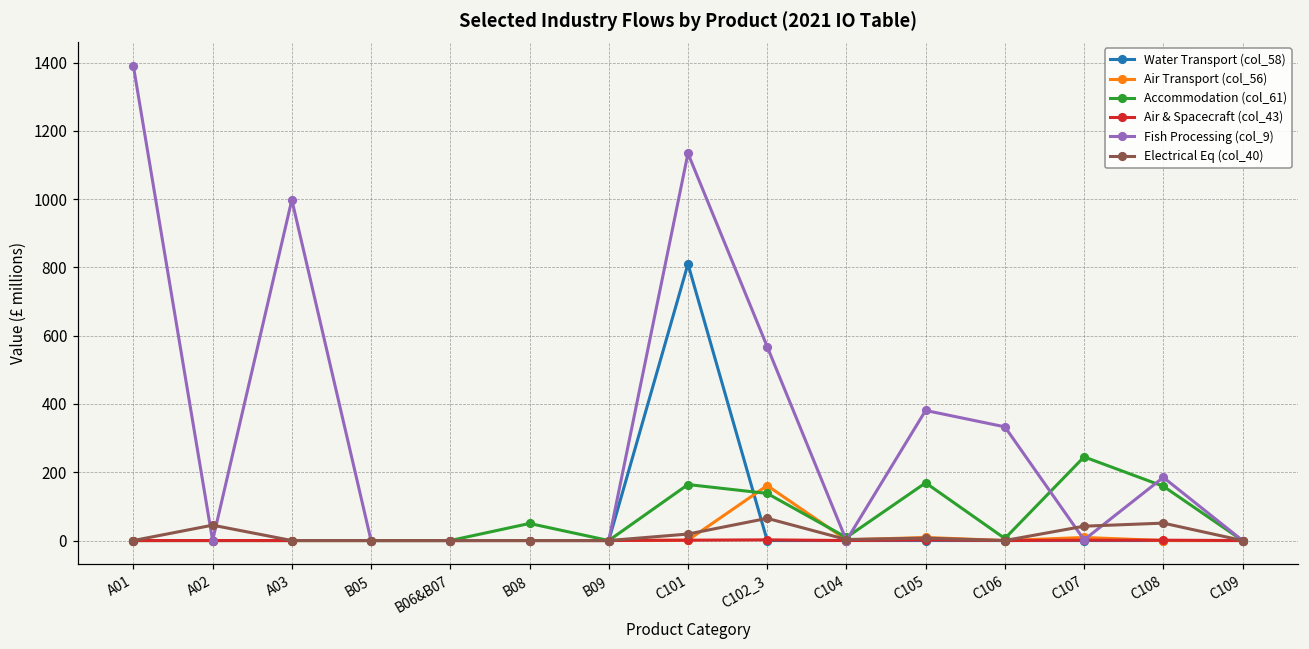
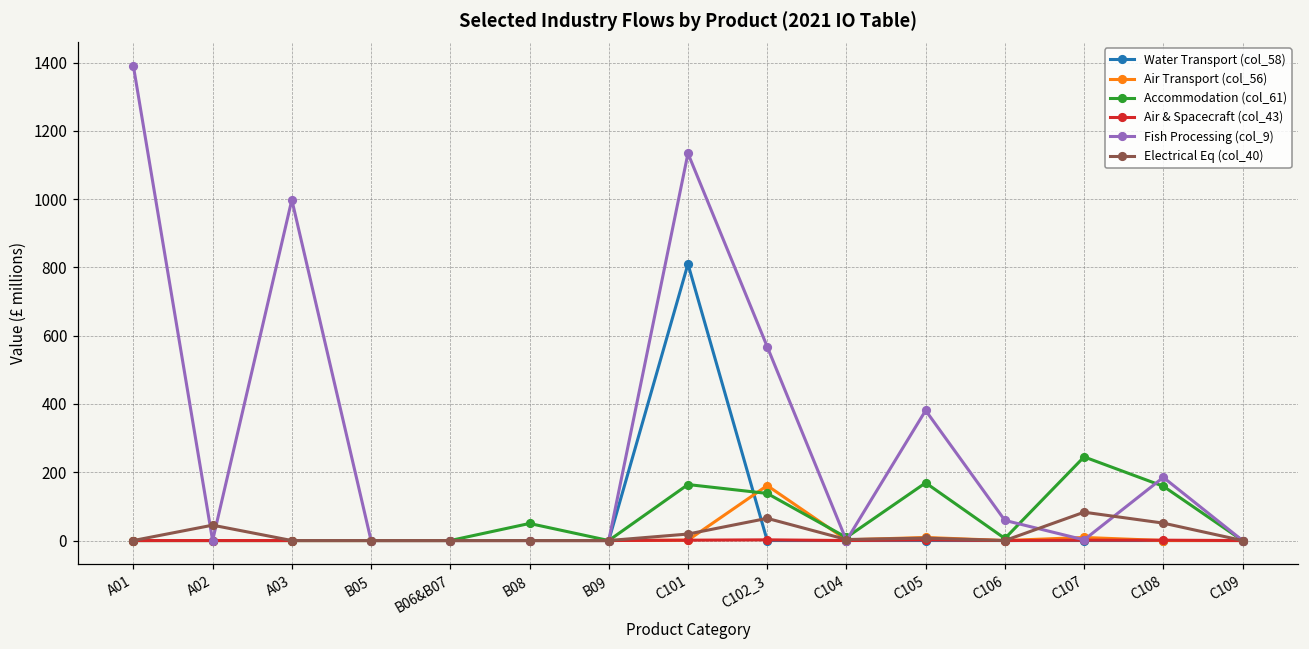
Fish Processing (col_9), C106: 330 -> 60
Electrical Eq (col_40), C107: 40 -> 80
